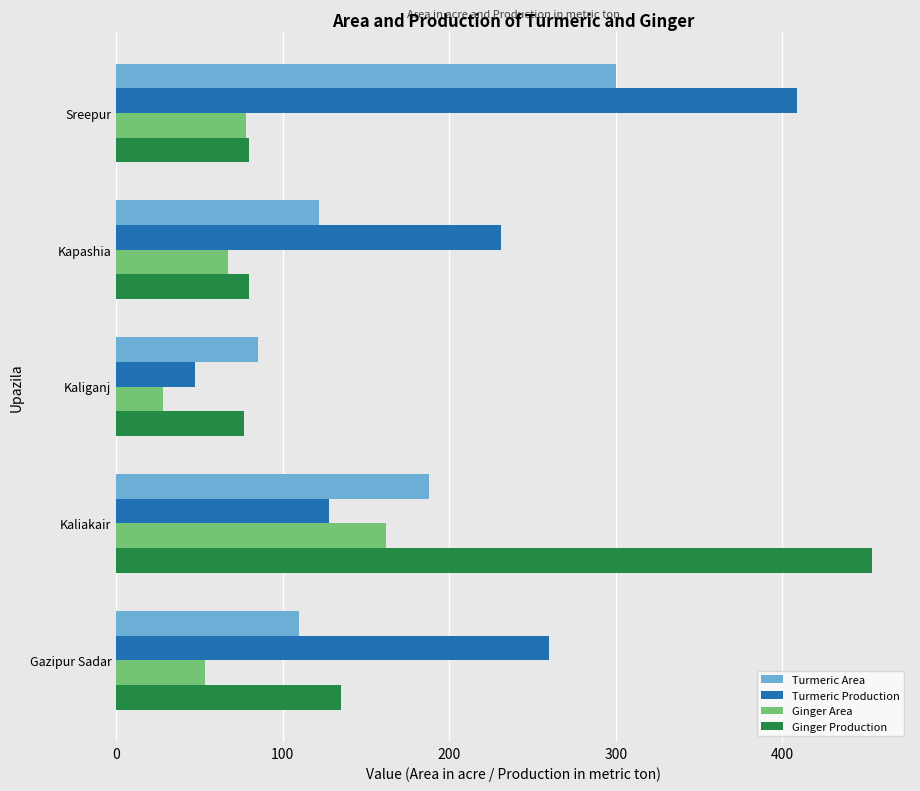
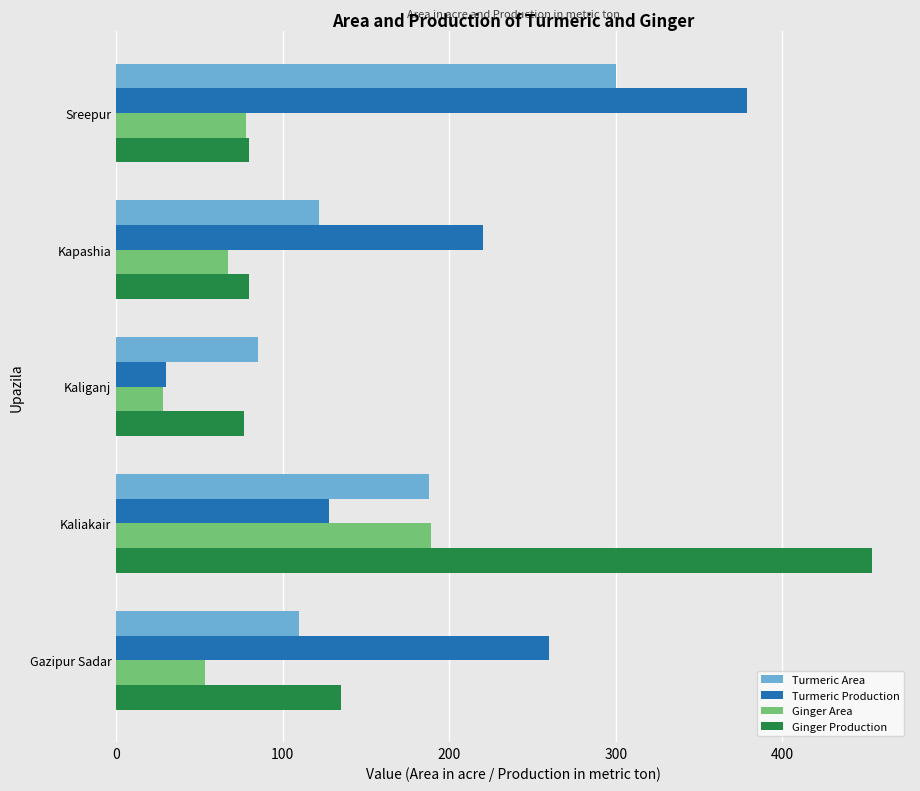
Turmeric Production, Sreepur: 409 -> 379
Turmeric Production, Kapashia: 231 -> 220
Turmeric Production, Kaliganj: 47 -> 30
Ginger Area, Kaliakair: 162 -> 189
